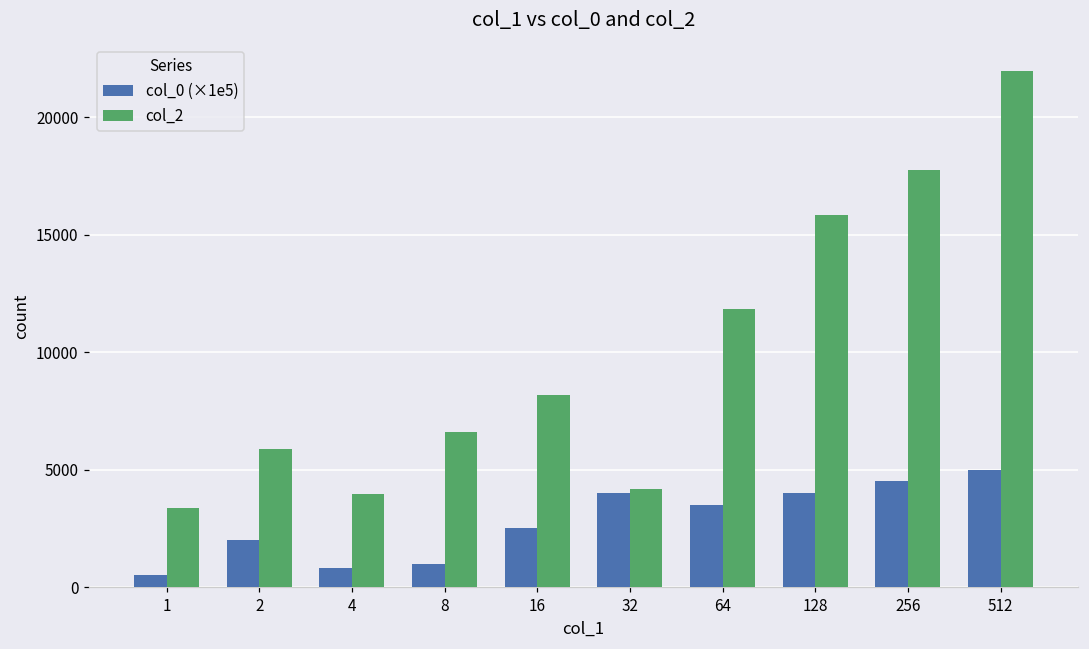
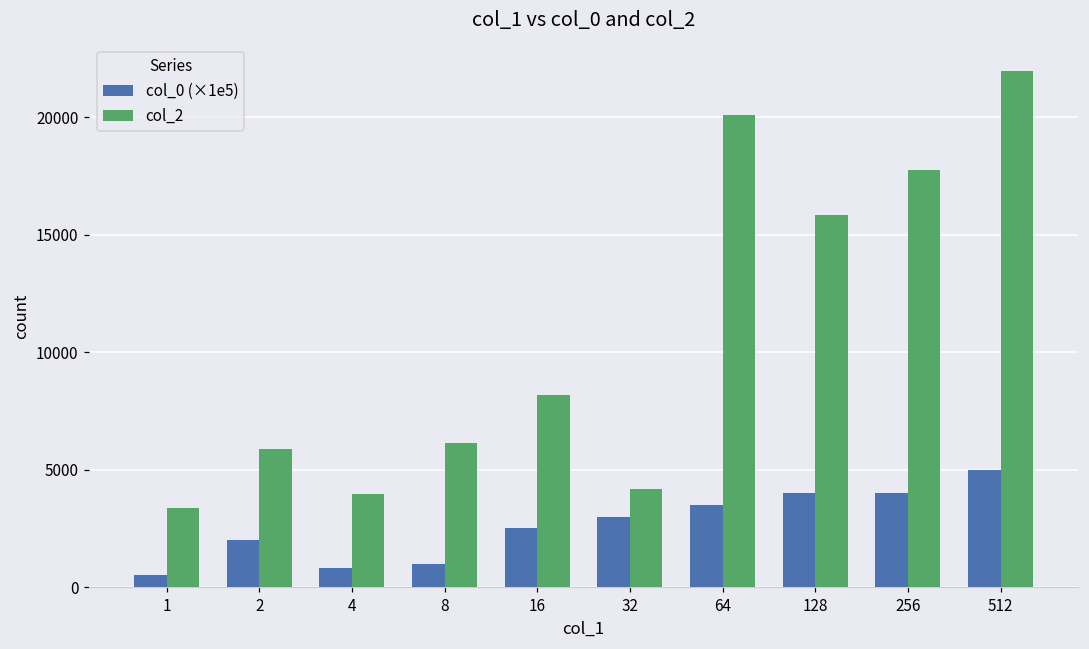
col_2, 8: 6600 -> 6200
col_0 (×1e5), 32: 4000 -> 3000
col_2, 64: 11800 -> 20100
col_0 (×1e5), 256: 4500 -> 4000
